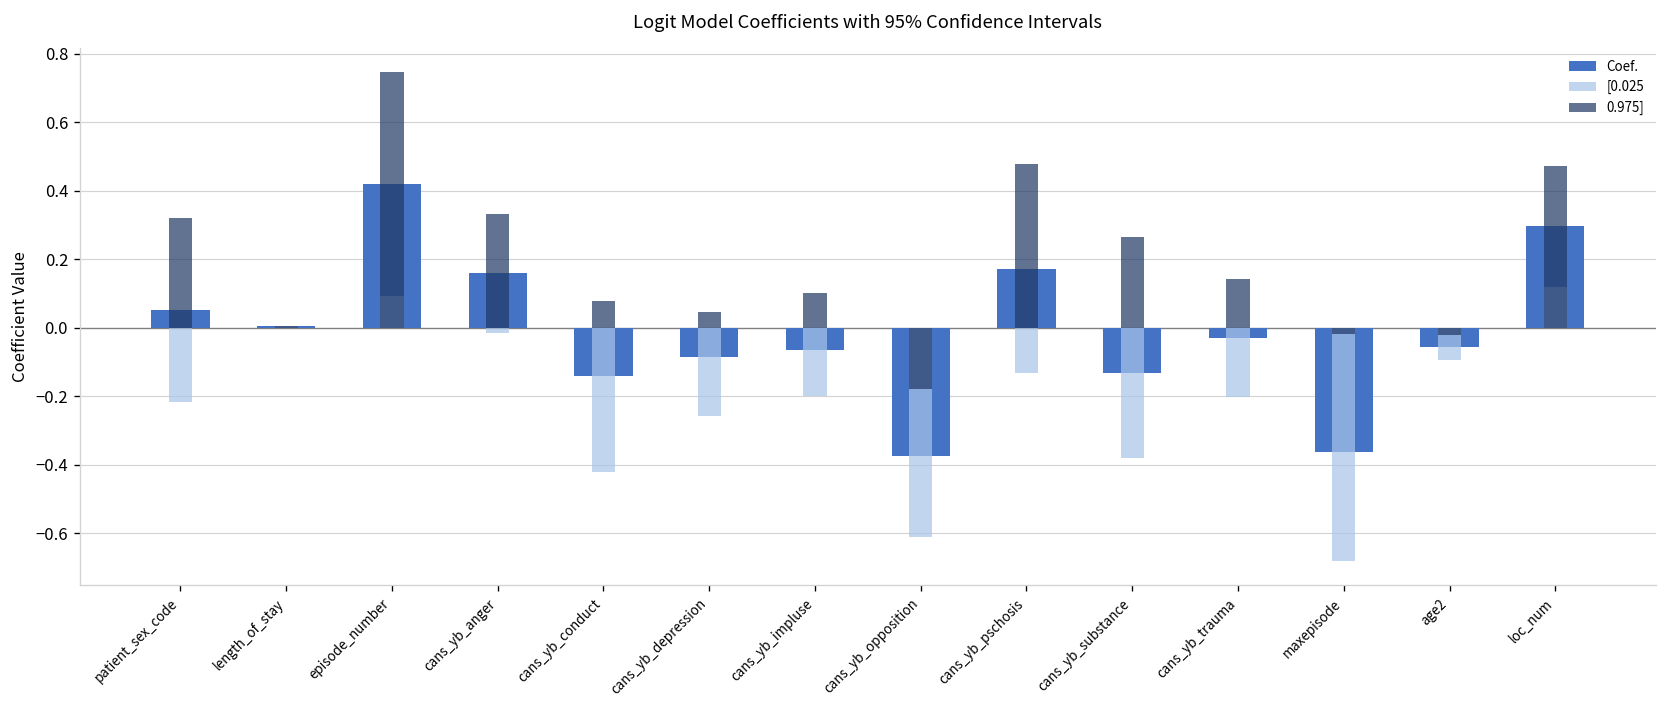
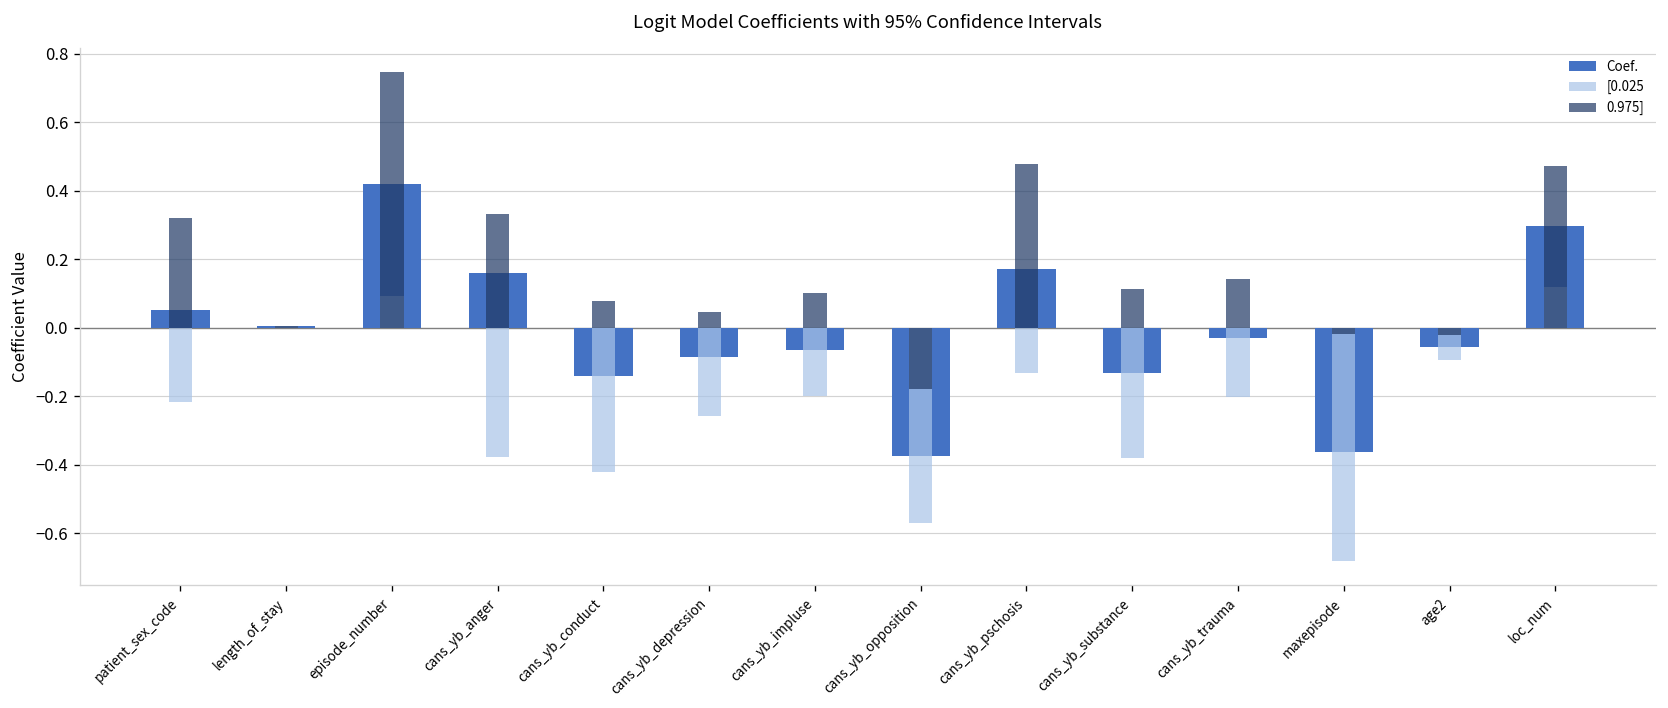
[0.025, cans_yb_anger: -0.02 -> -0.38
[0.025, cans_yb_opposition: -0.61 -> -0.57
0.975], cans_yb_substance: 0.26 -> 0.11
